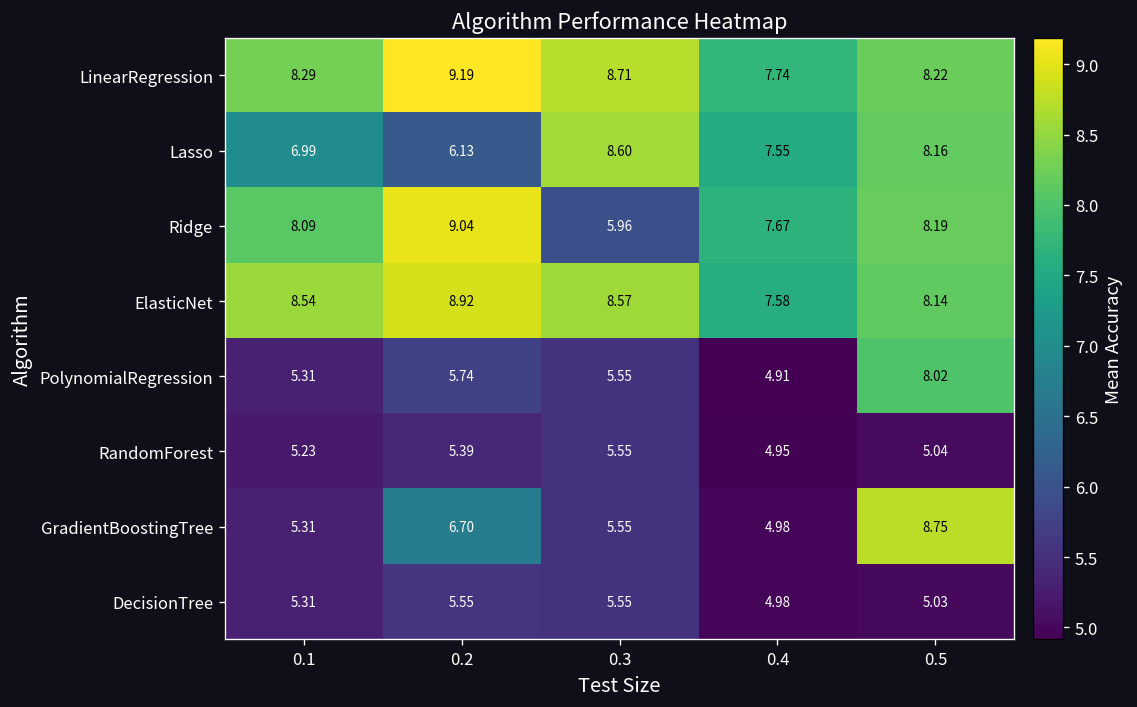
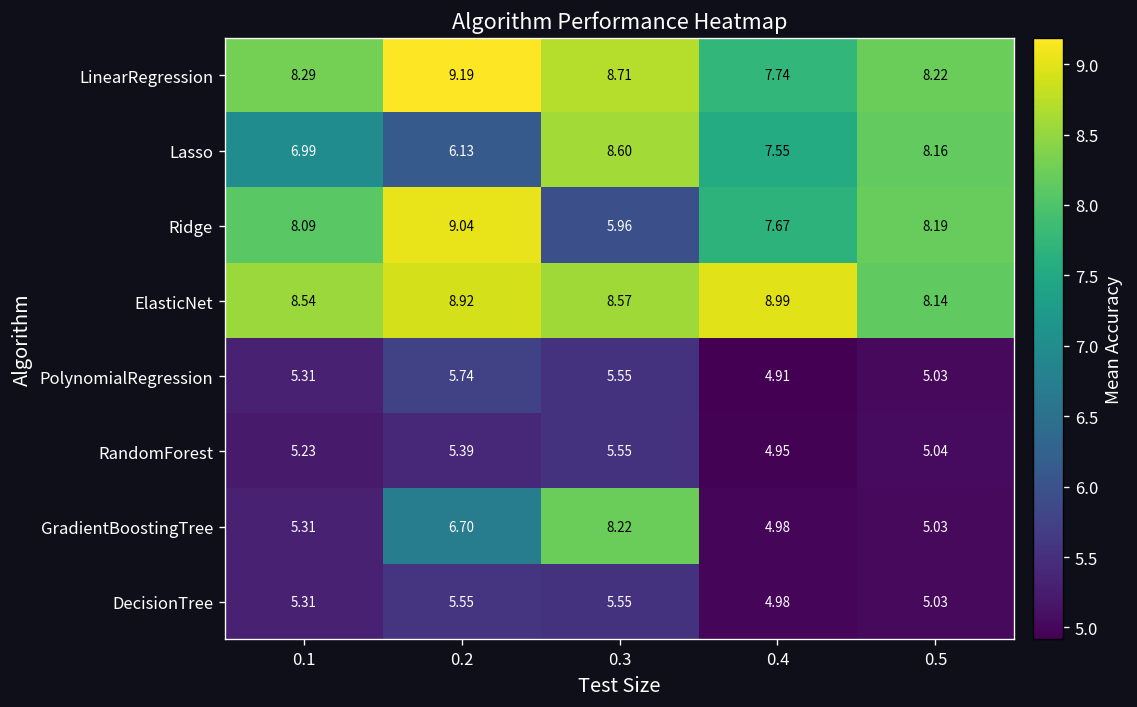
ElasticNet, 0.4: 7.58 -> 8.99
PolynomialRegression, 0.5: 8.02 -> 5.03
GradientBoostingTree, 0.3: 5.55 -> 8.22
GradientBoostingTree, 0.5: 8.75 -> 5.03
